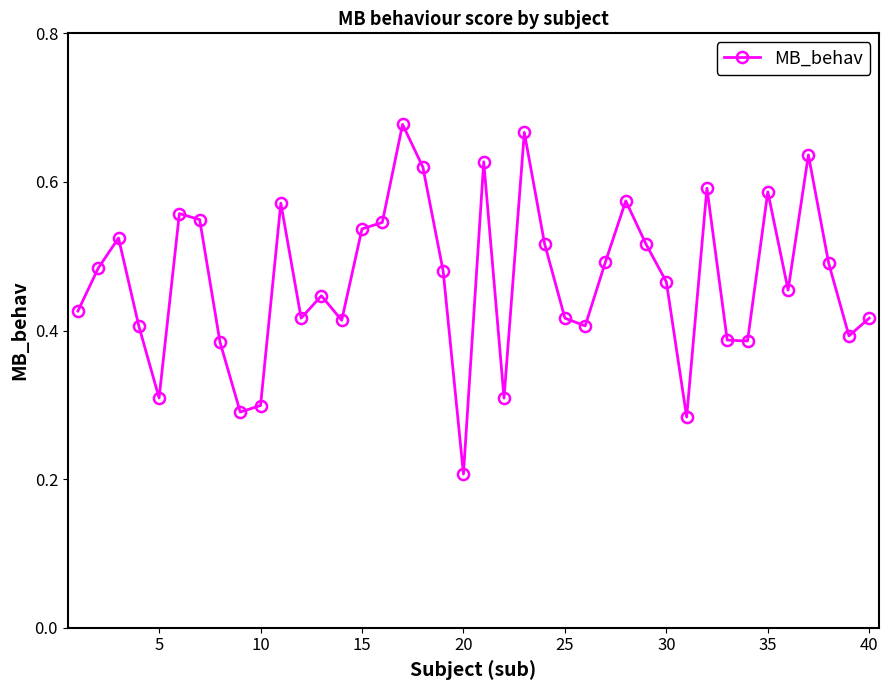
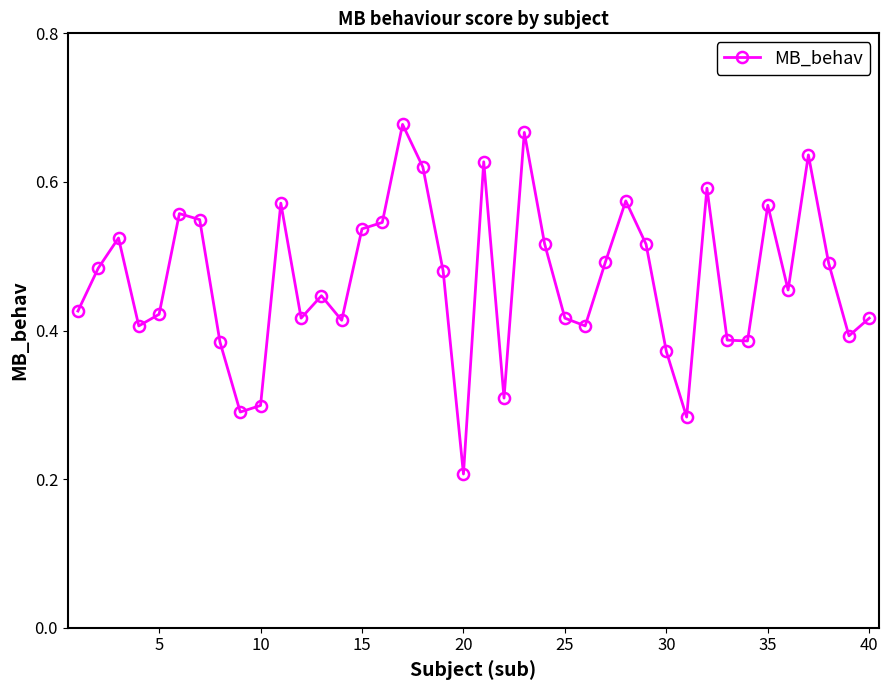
5: 0.31 -> 0.42
30: 0.47 -> 0.37
35: 0.59 -> 0.57
